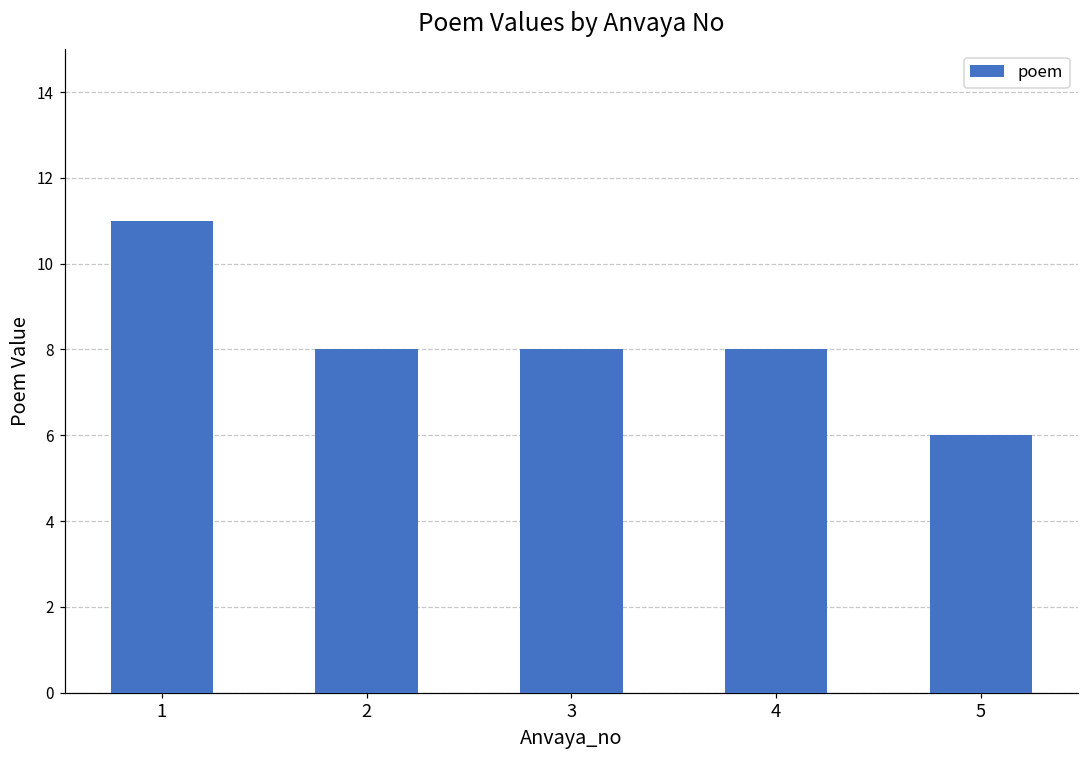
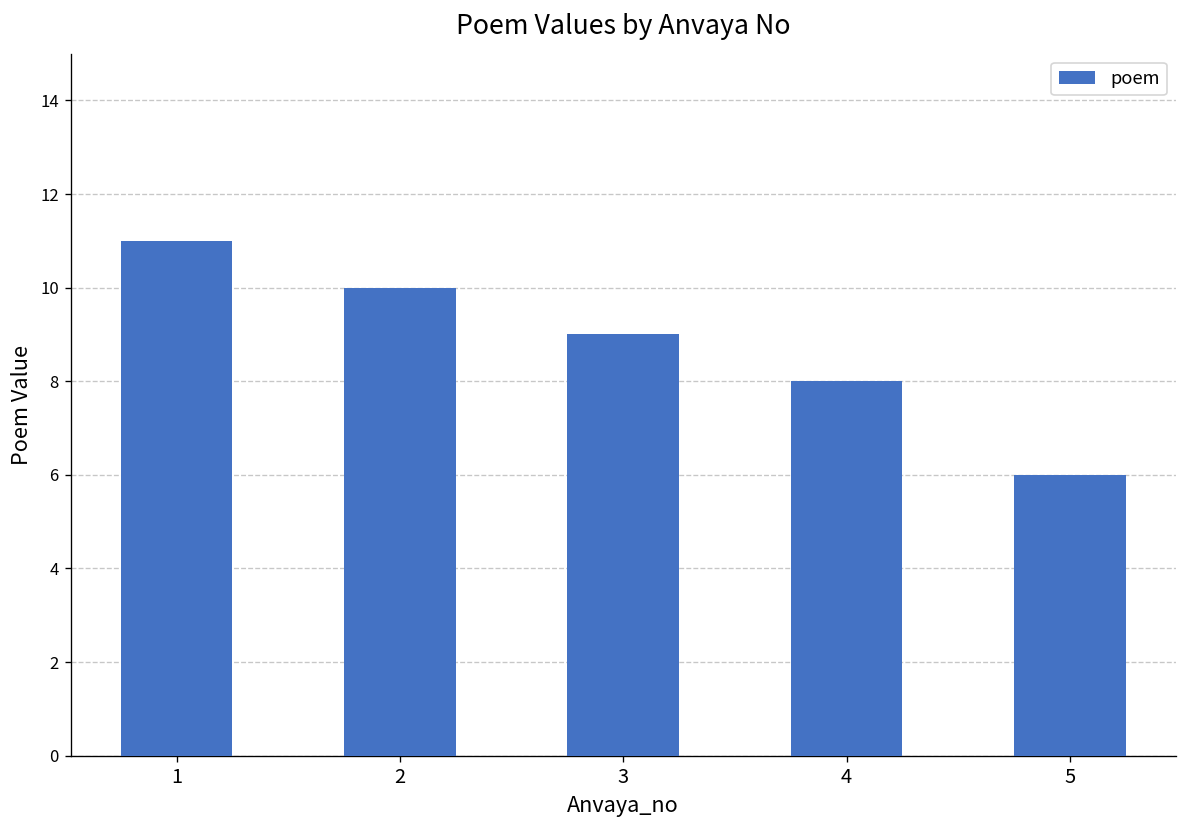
2: 8 -> 10
3: 8 -> 9
